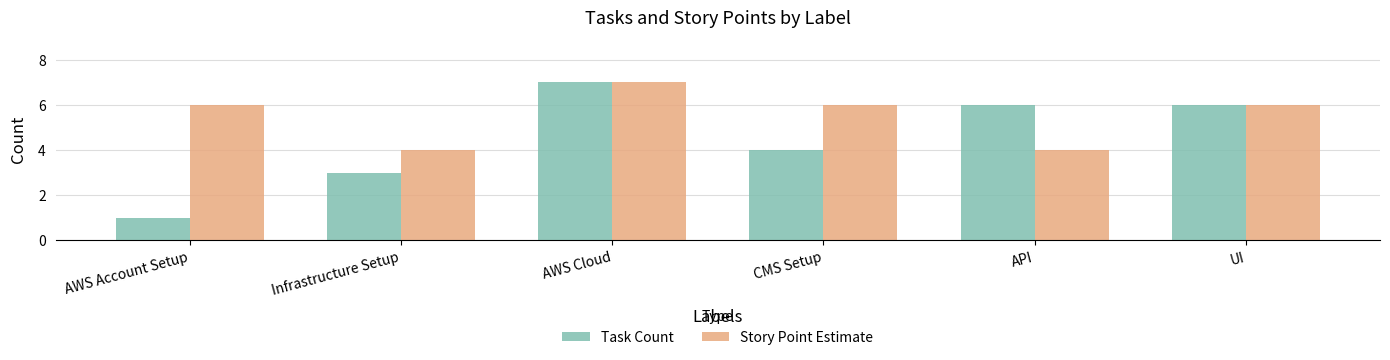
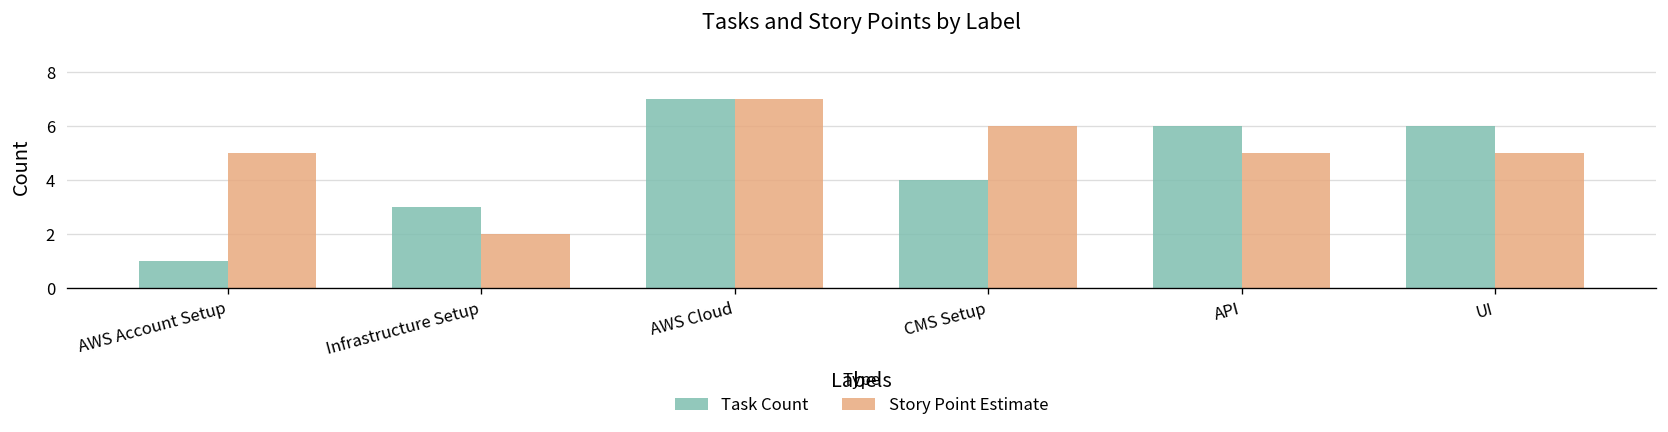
Story Point Estimate, AWS Account Setup: 6 -> 5
Story Point Estimate, Infrastructure Setup: 4 -> 2
Story Point Estimate, API: 4 -> 5
Story Point Estimate, UI: 6 -> 5
